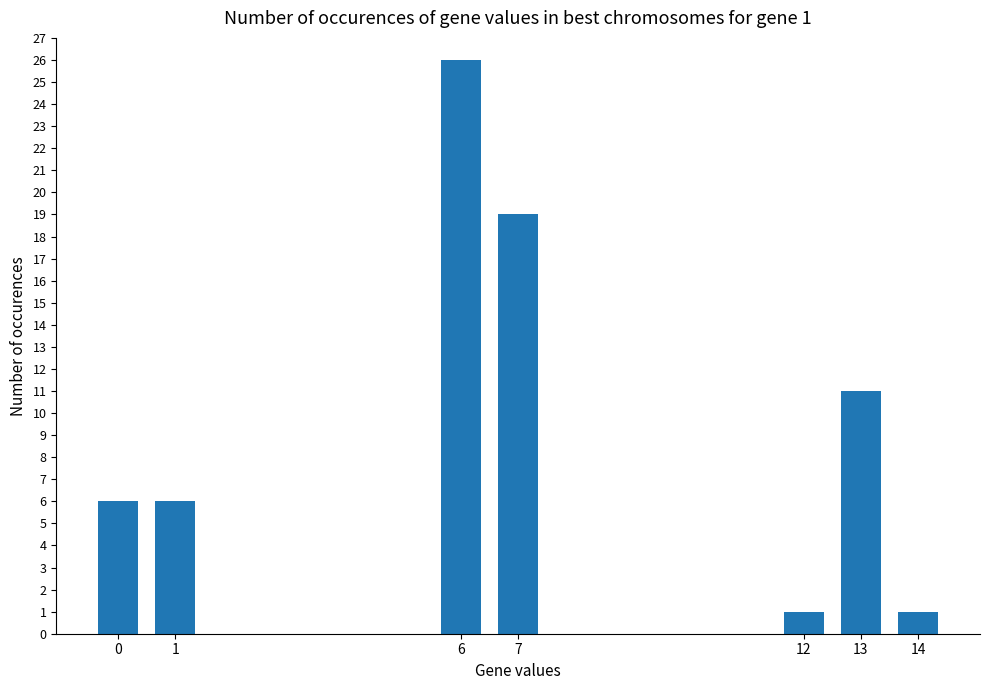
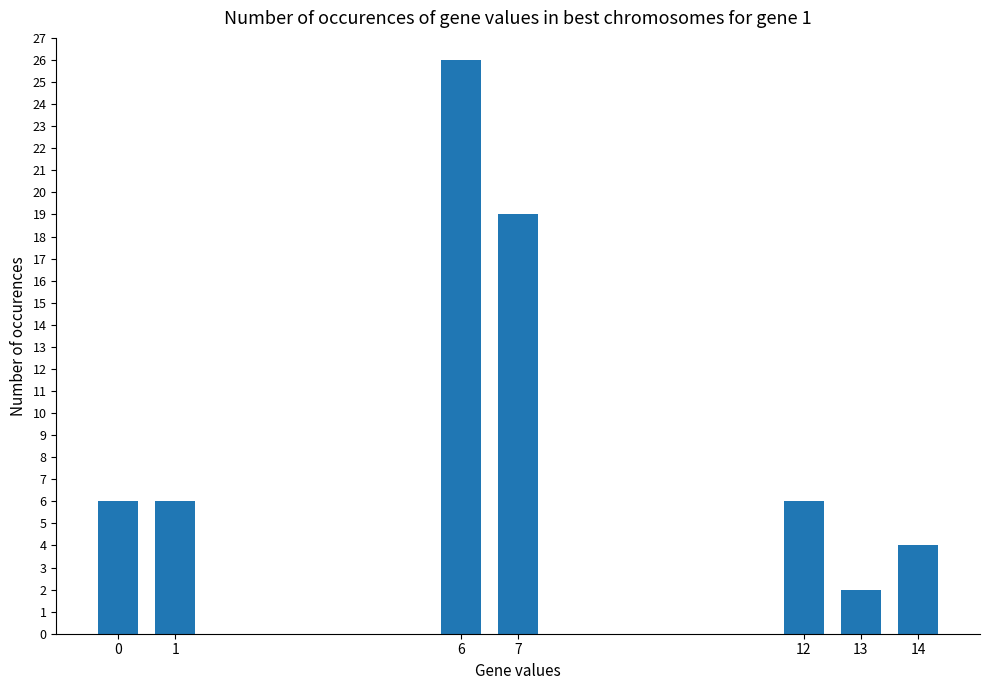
12: 1 -> 6
13: 11 -> 2
14: 1 -> 4
